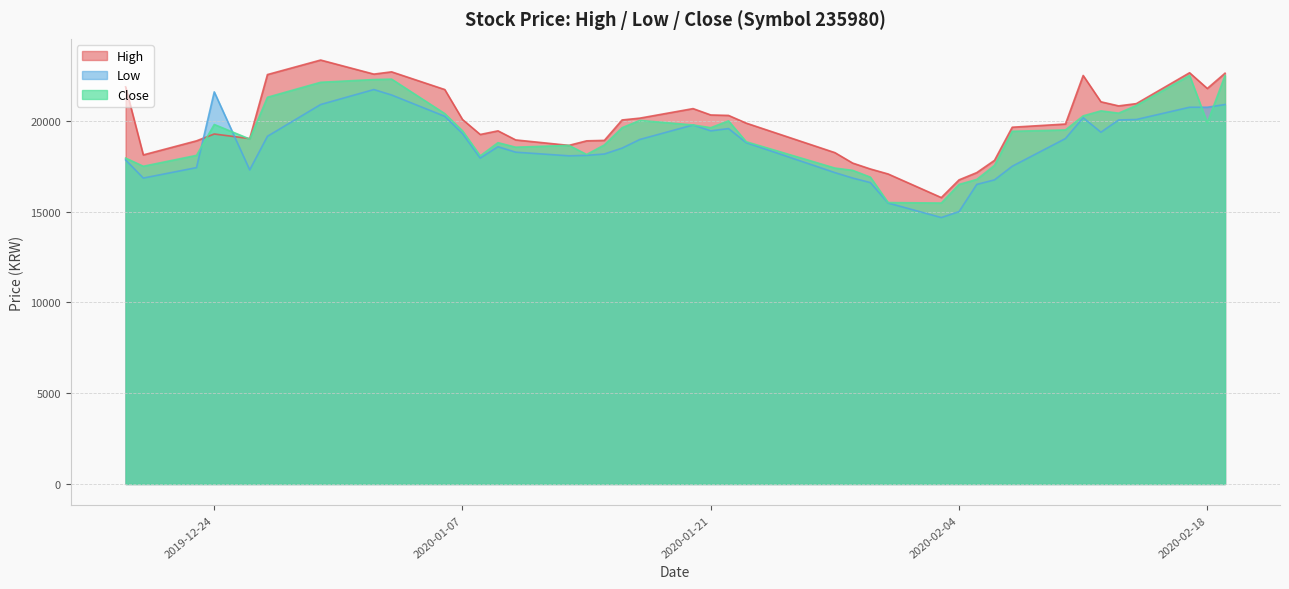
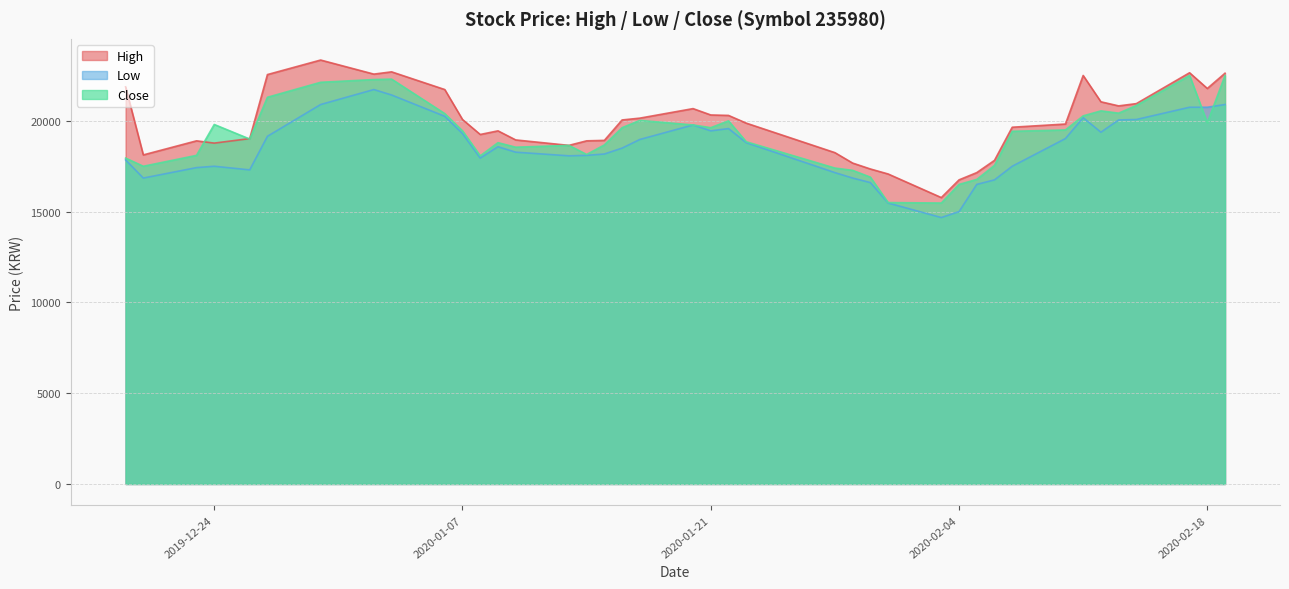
High, 2019-12-24: 19300 -> 18800
Low, 2019-12-24: 21600 -> 17500
